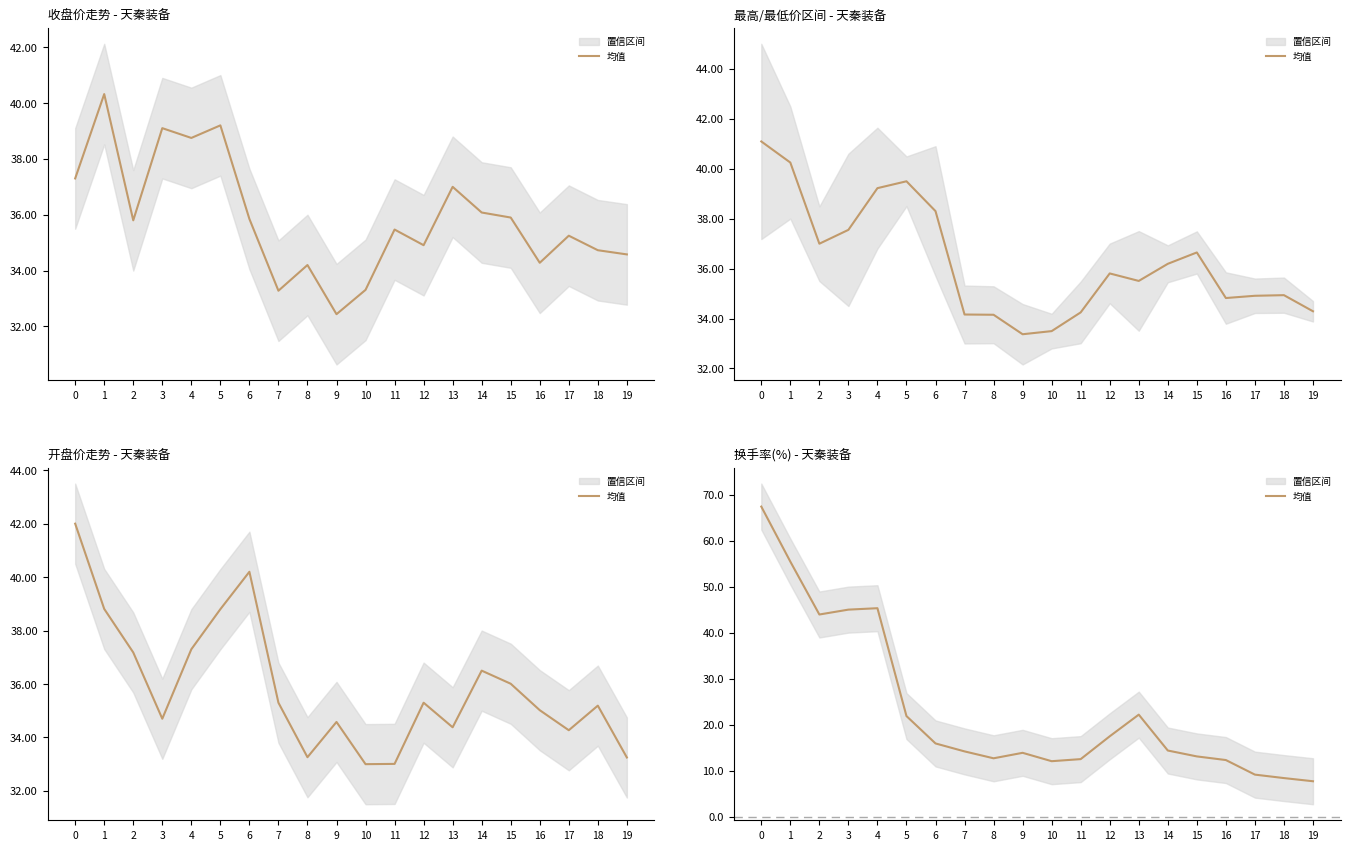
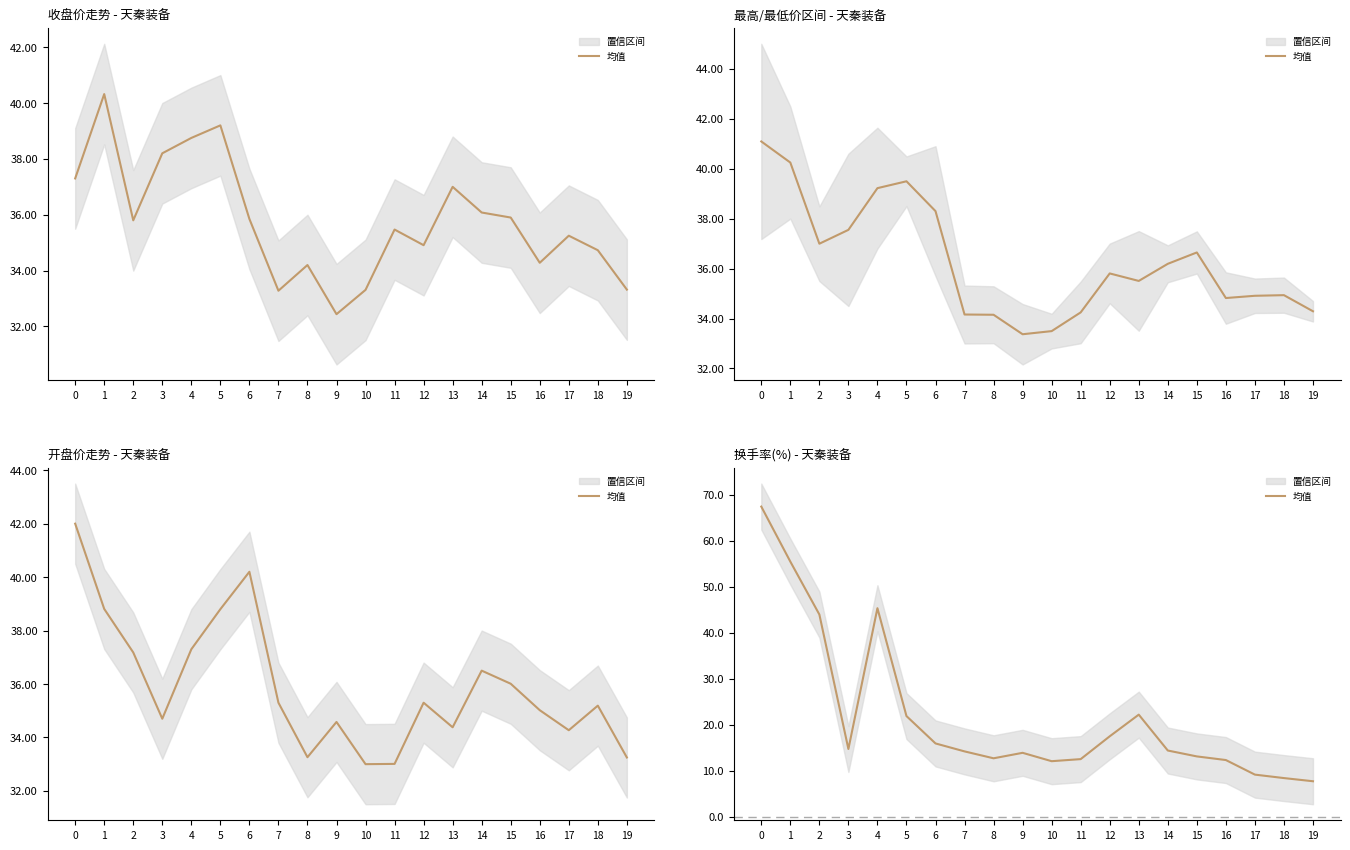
收盘价走势 - 天秦装备, 均值, 3: 39.1 -> 38.2
收盘价走势 - 天秦装备, 均值, 19: 34.6 -> 33.3
换手率(%) - 天秦装备, 均值, 3: 45 -> 15
